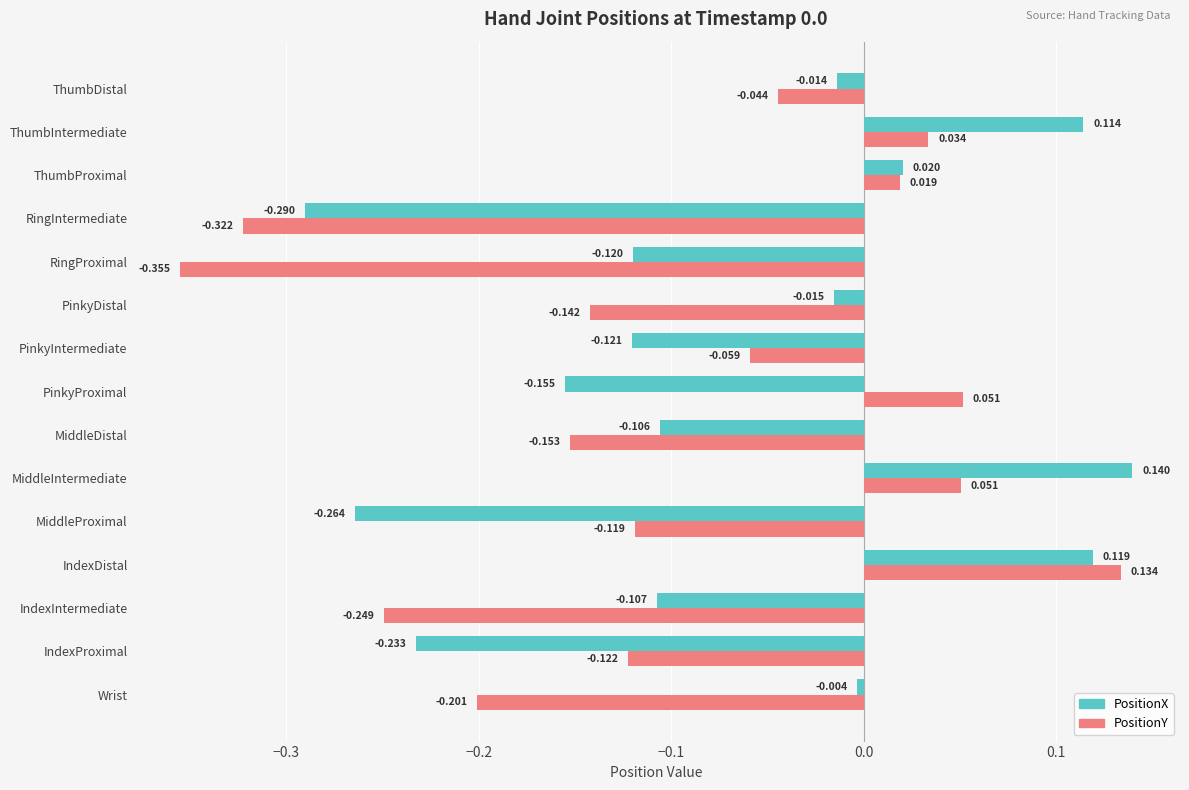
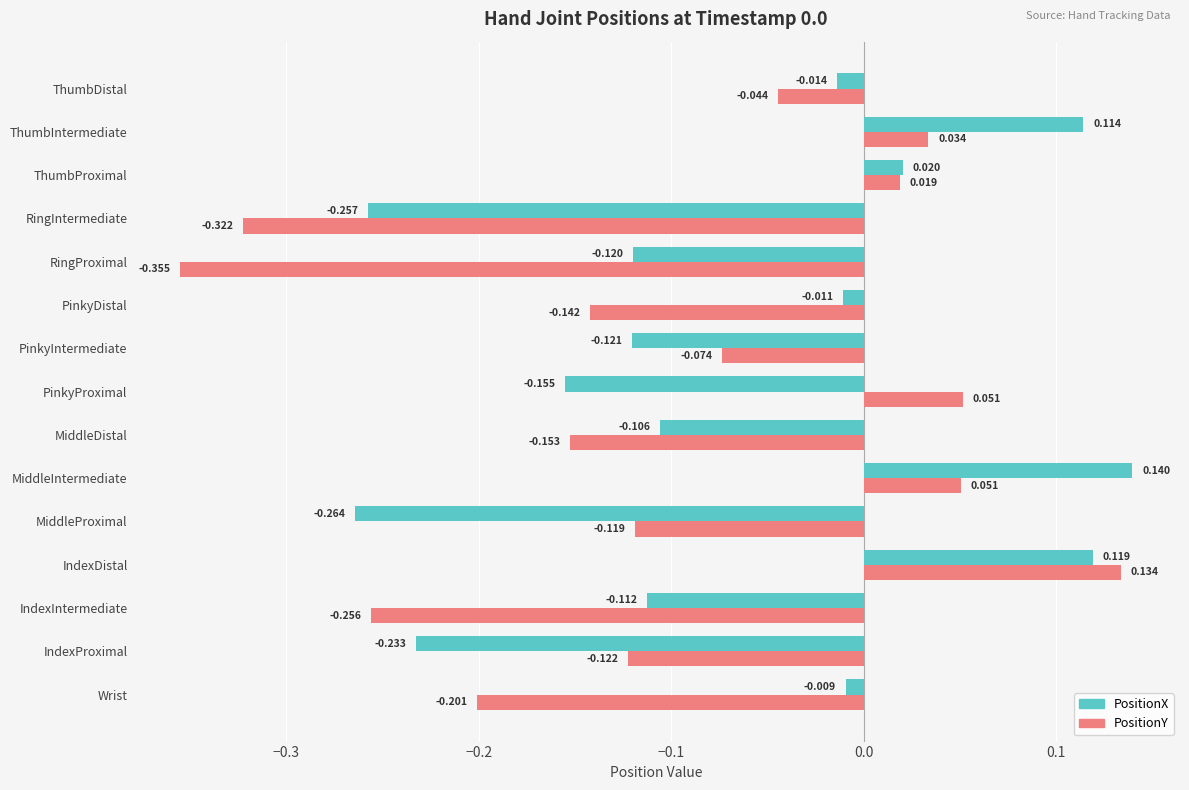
PositionX, RingIntermediate: -0.290 -> -0.257
PositionX, PinkyDistal: -0.015 -> -0.011
PositionY, PinkyIntermediate: -0.059 -> -0.074
PositionX, IndexIntermediate: -0.107 -> -0.112
PositionY, IndexIntermediate: -0.249 -> -0.256
PositionX, Wrist: -0.004 -> -0.009
